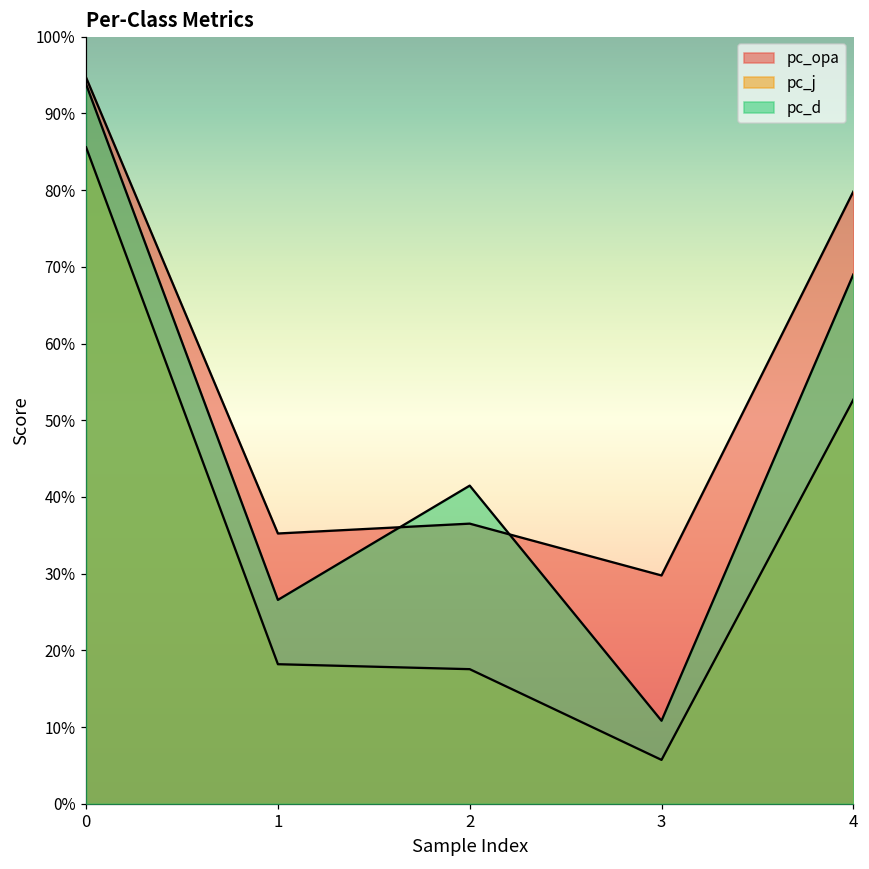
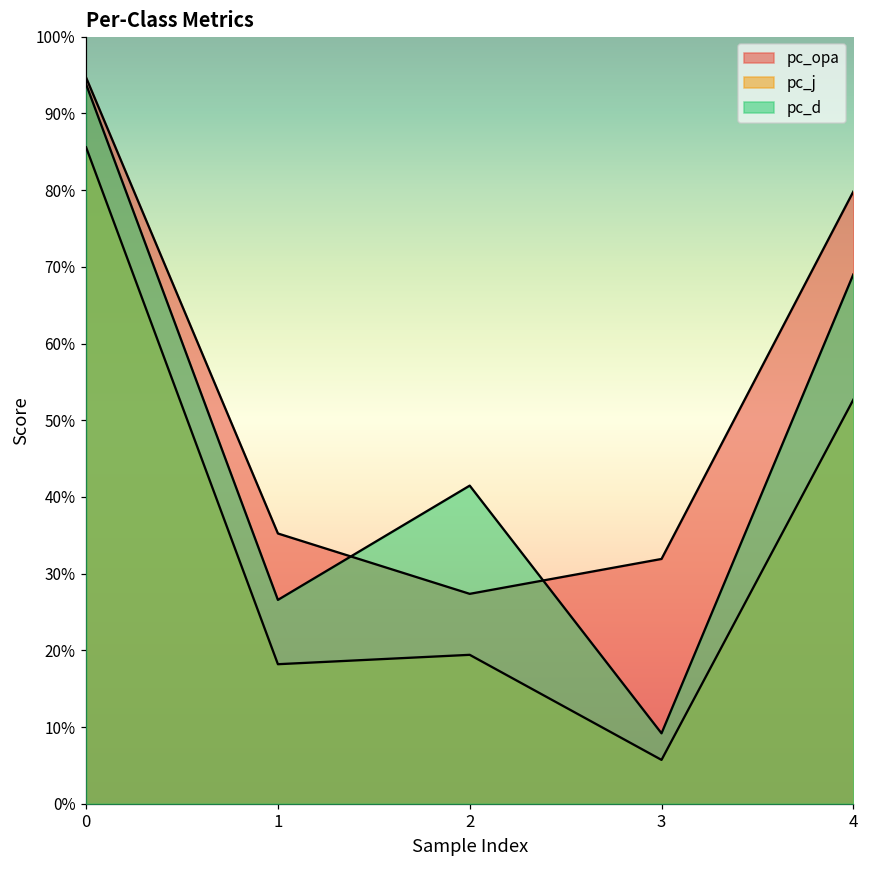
pc_opa, 2: 37% -> 27%
pc_j, 2: 18% -> 19%
pc_opa, 3: 30% -> 32%
pc_d, 3: 11% -> 9%
